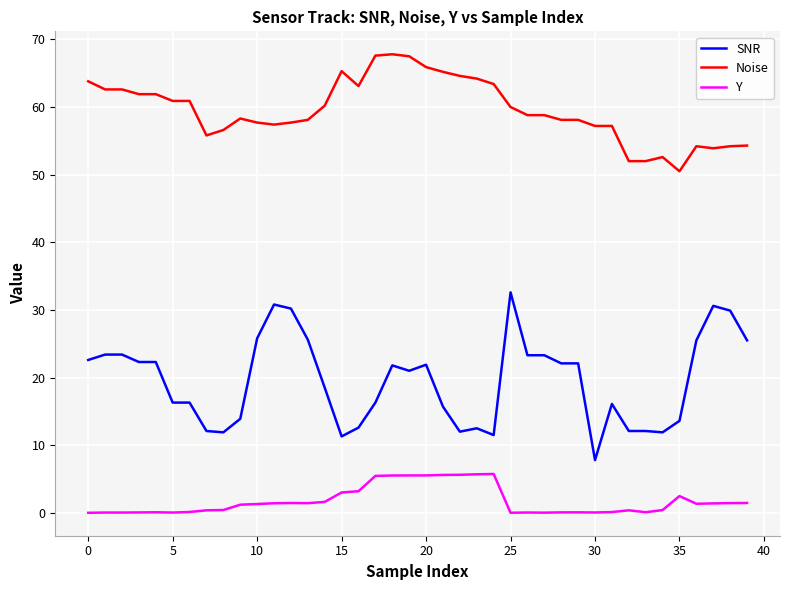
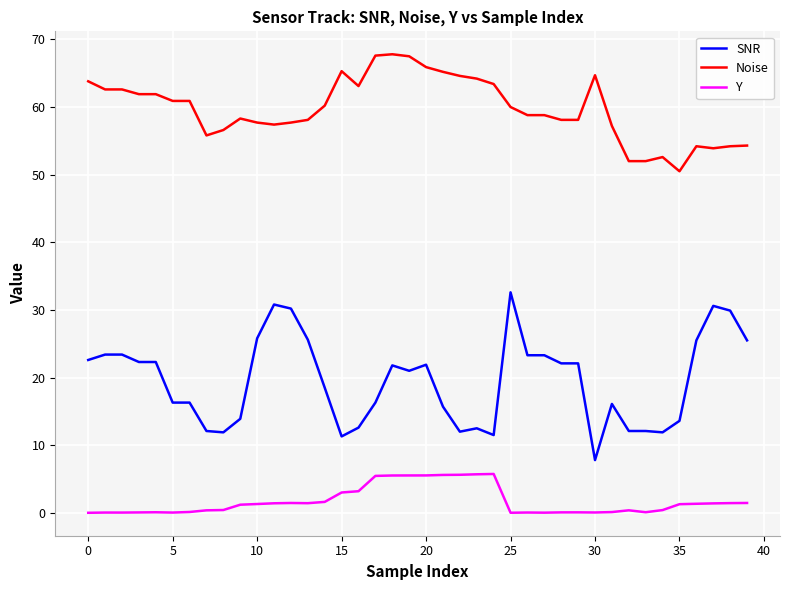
Noise, 30: 57 -> 65
Y, 35: 2 -> 1
